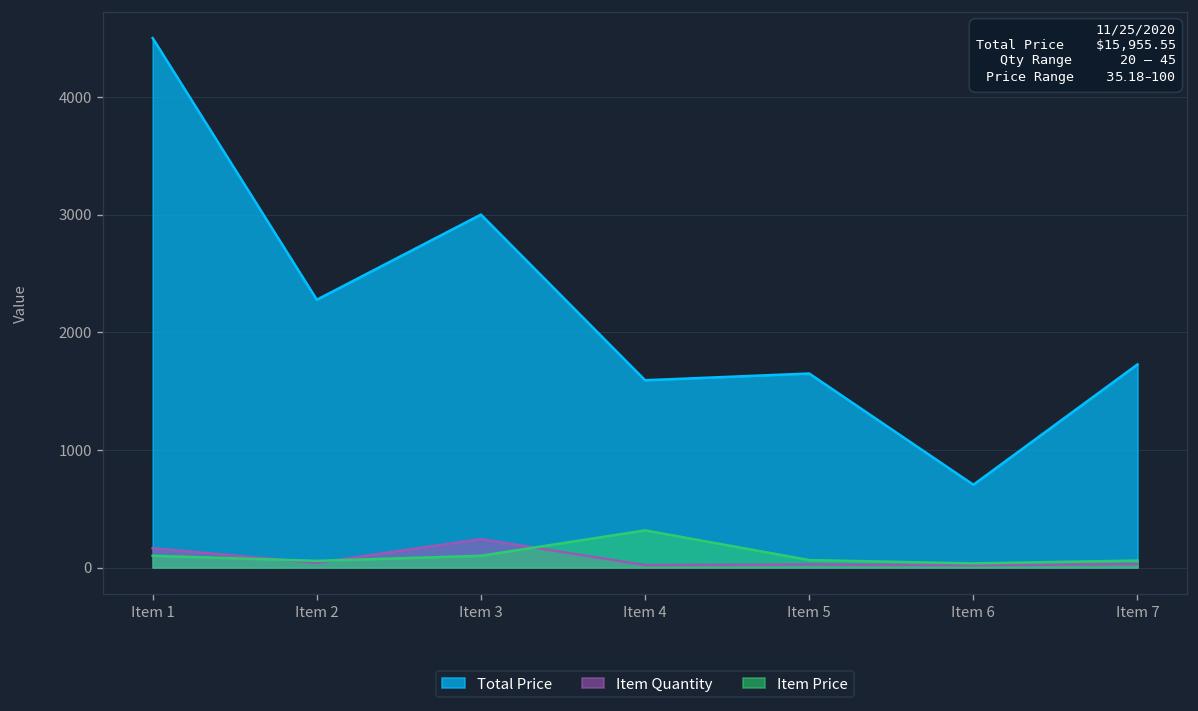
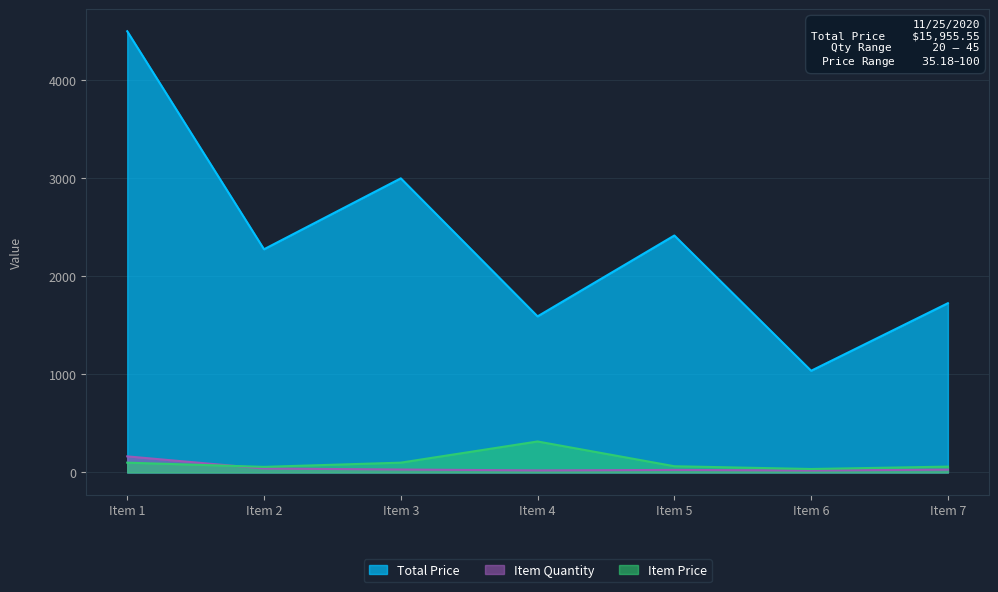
Item Quantity, Item 3: 200 -> 0
Total Price, Item 5: 1600 -> 2400
Total Price, Item 6: 700 -> 1000
